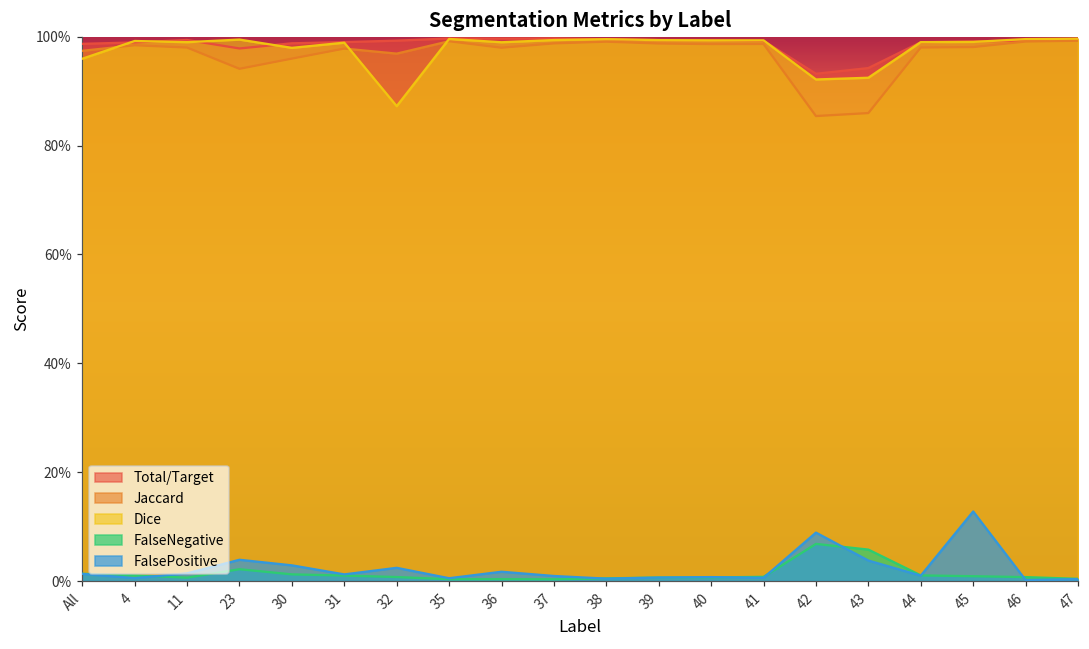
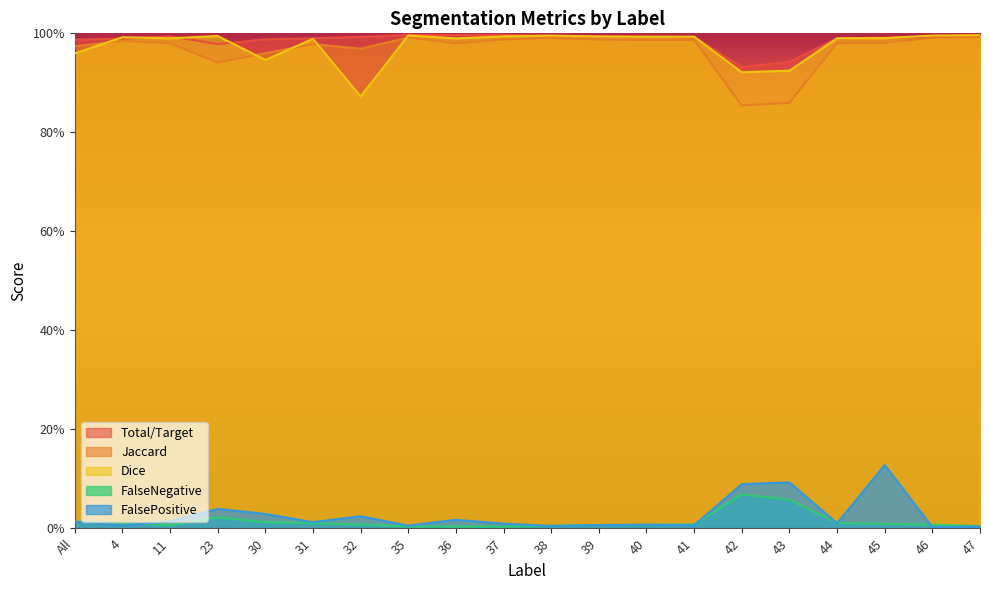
Dice, 30: 98% -> 95%
FalsePositive, 43: 4% -> 9%
